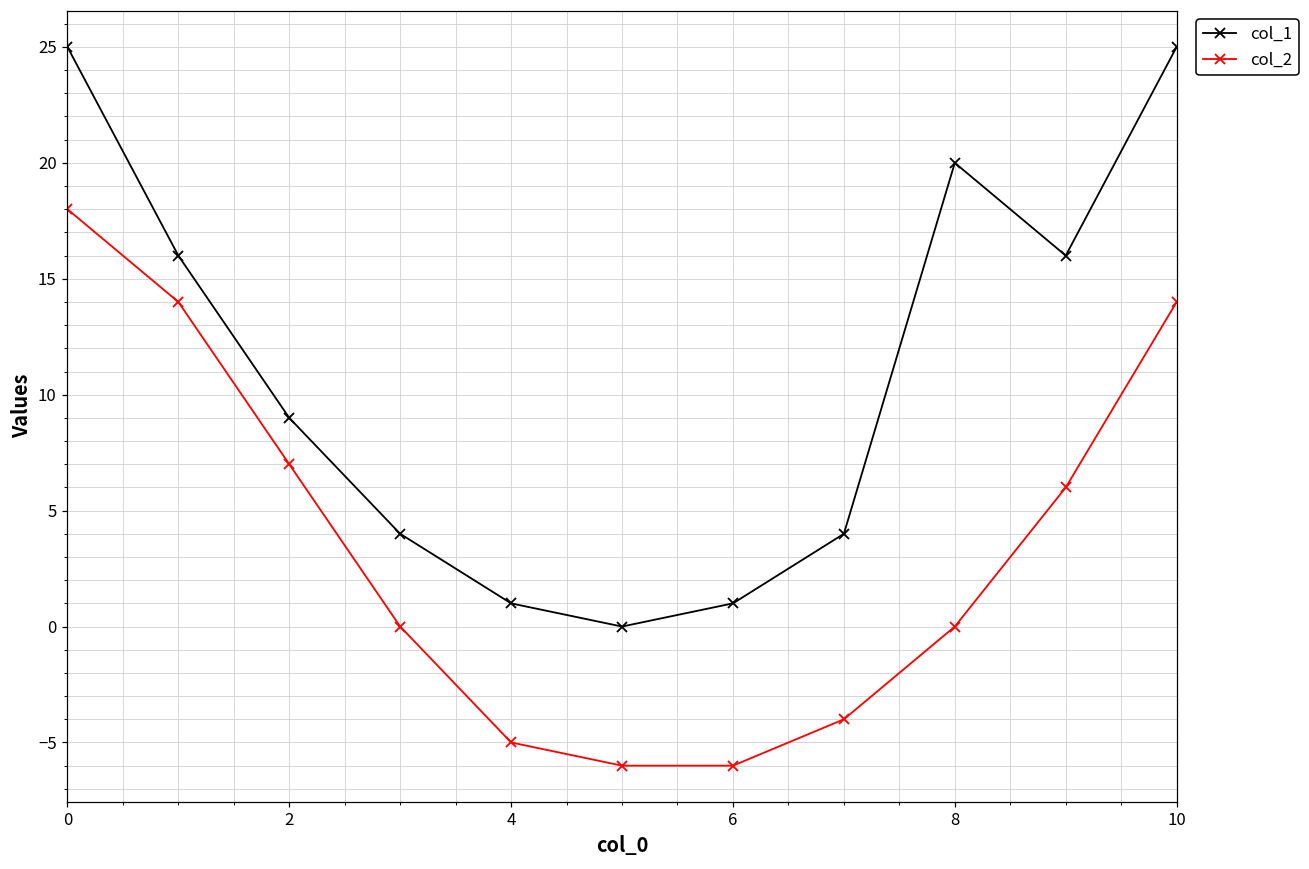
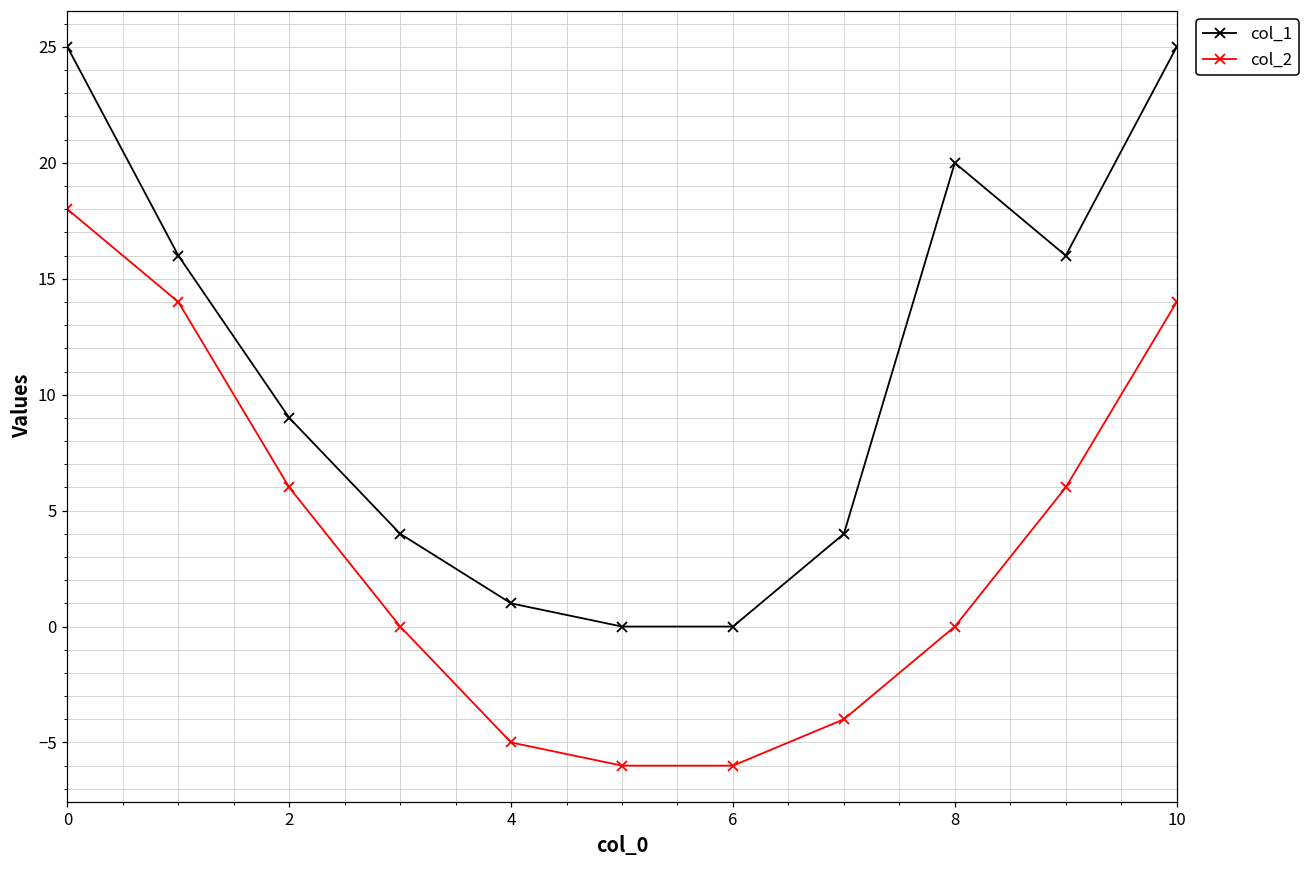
col_2, 2: 7 -> 6
col_1, 6: 1 -> 0
